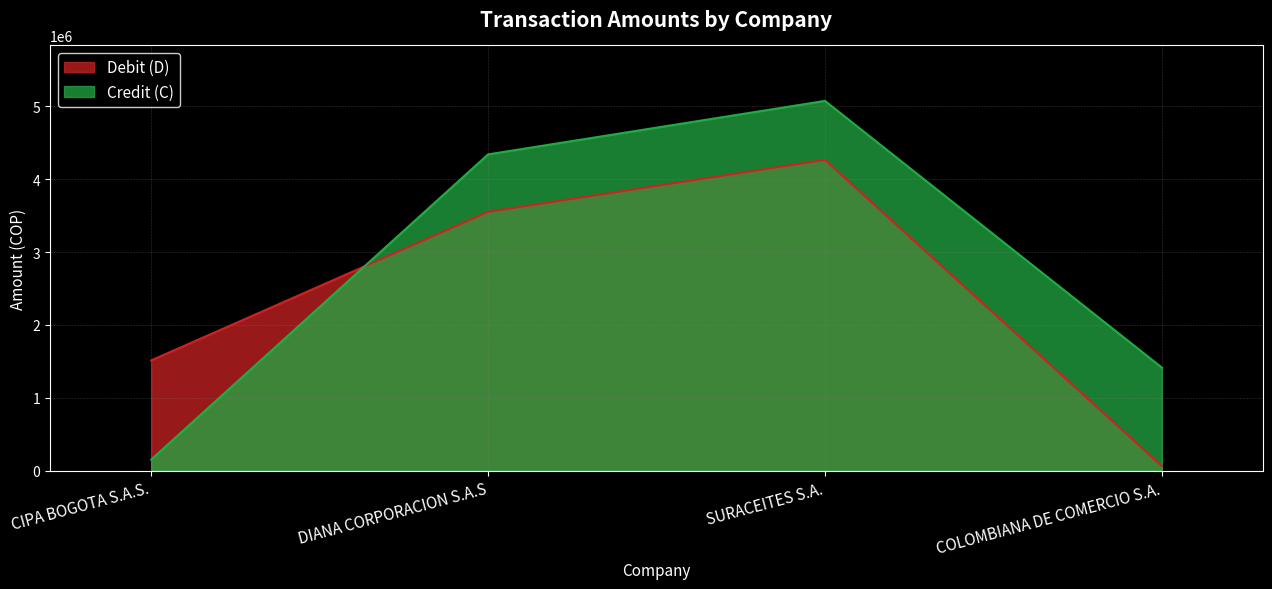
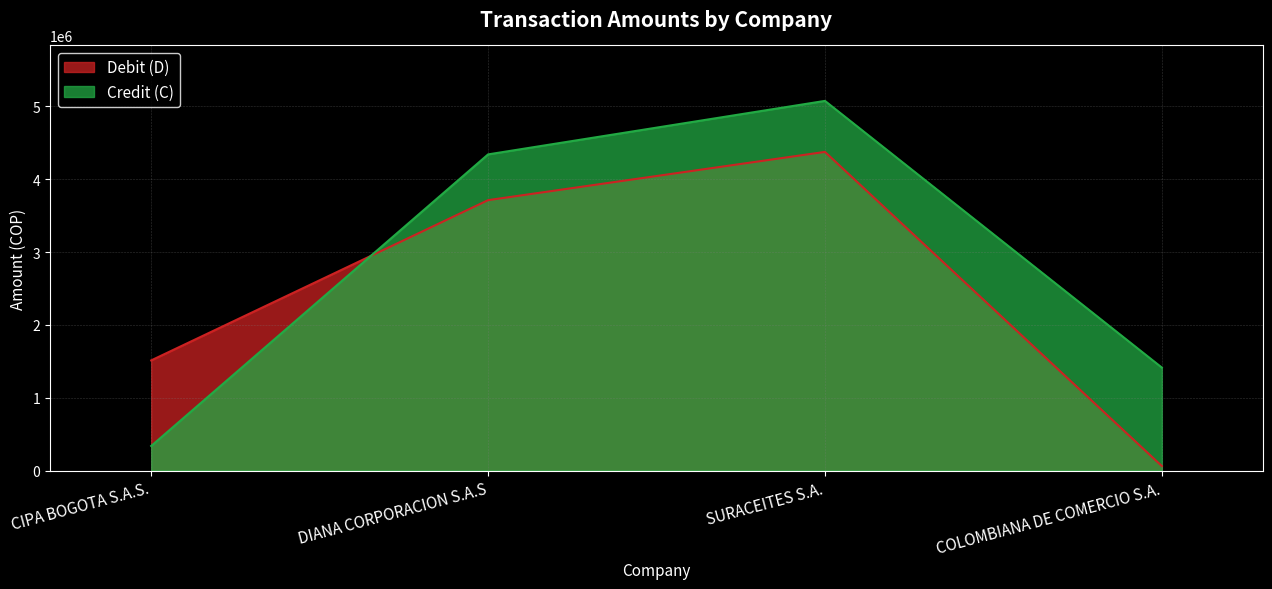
Credit (C), CIPA BOGOTA S.A.S.: 200000 -> 300000
Debit (D), DIANA CORPORACION S.A.S: 3600000 -> 3700000
Debit (D), SURACEITES S.A.: 4300000 -> 4400000
